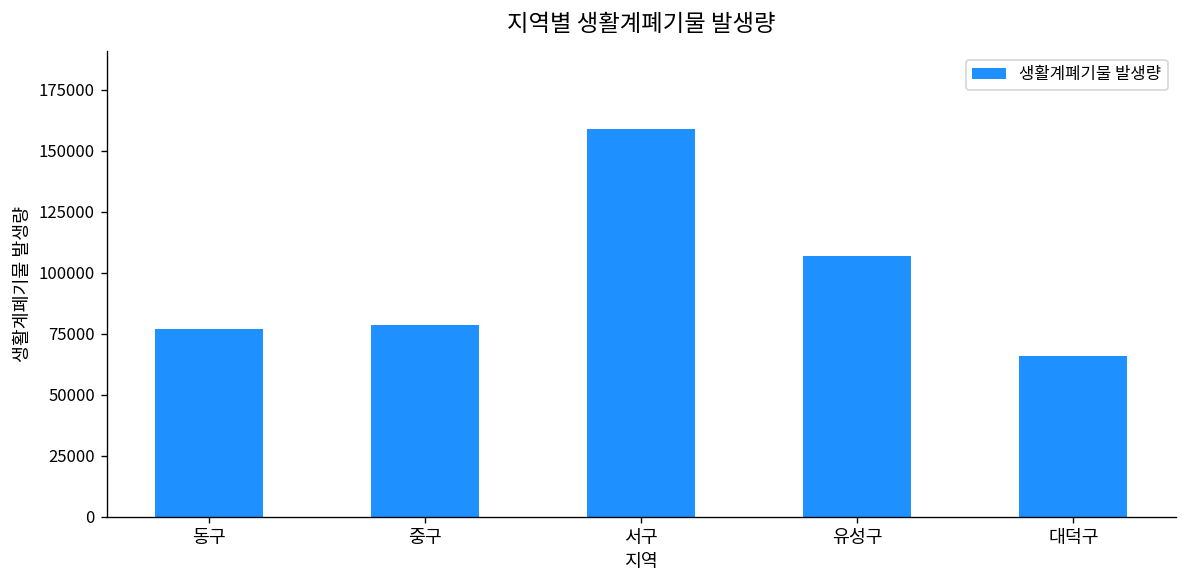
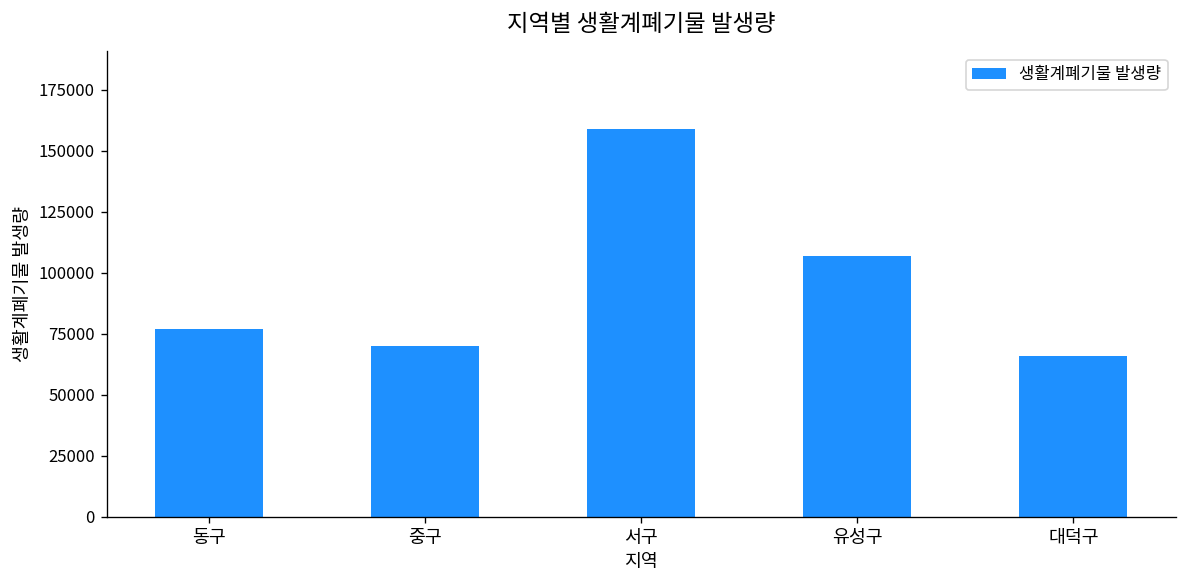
중구: 79000 -> 70000
